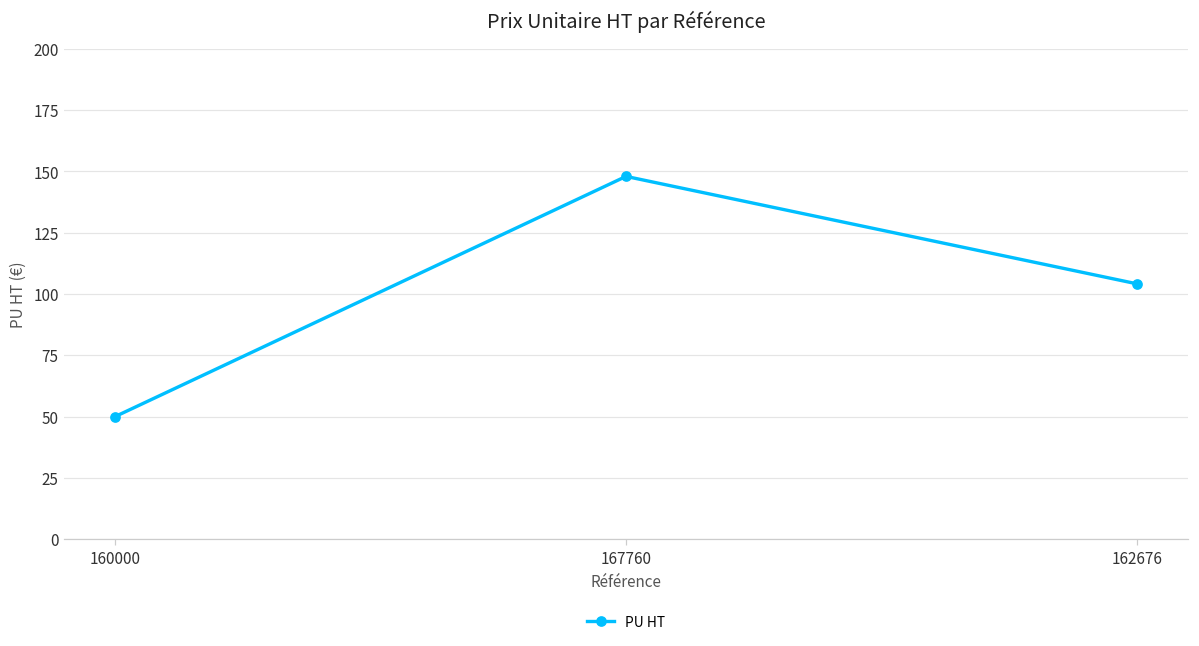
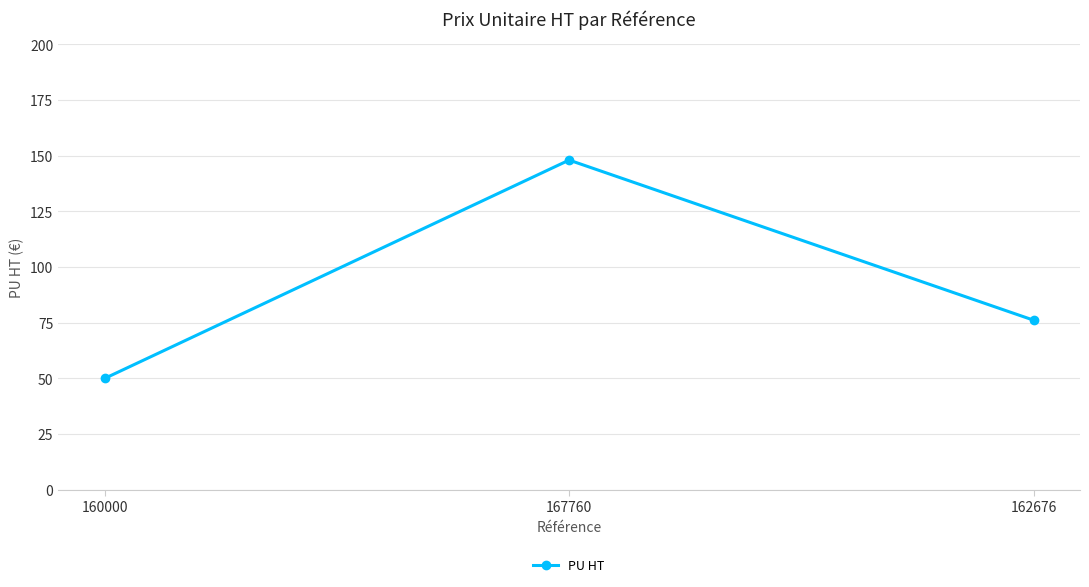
162676: 104 -> 76
